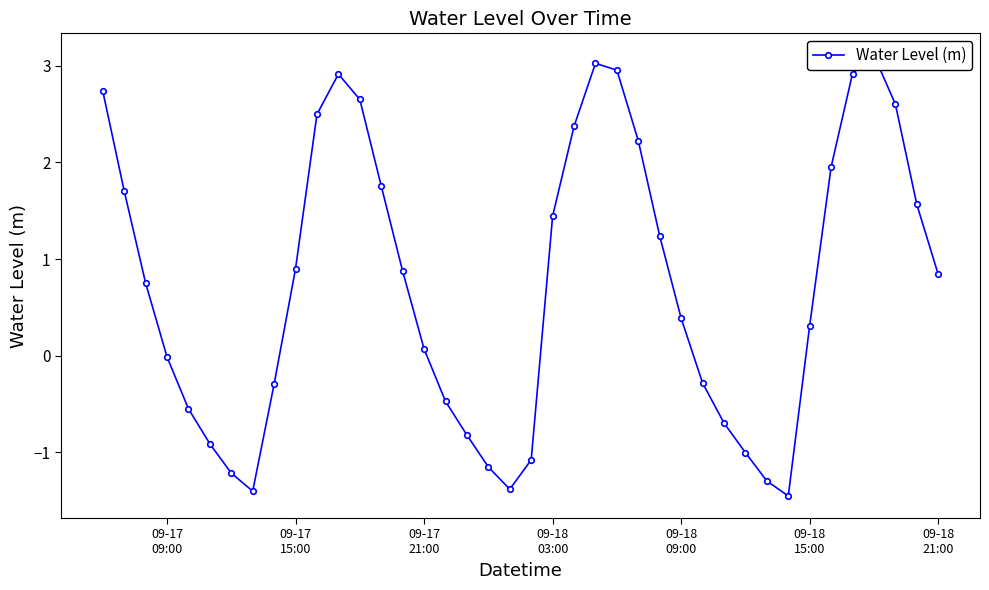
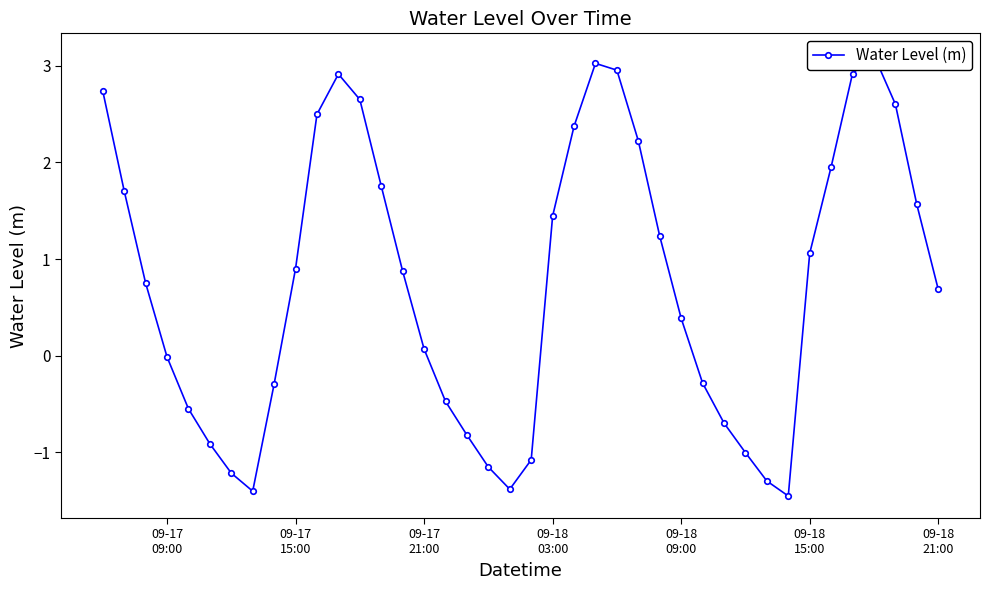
09-18 15:00: 0.3 -> 1.1
09-18 21:00: 0.8 -> 0.7
